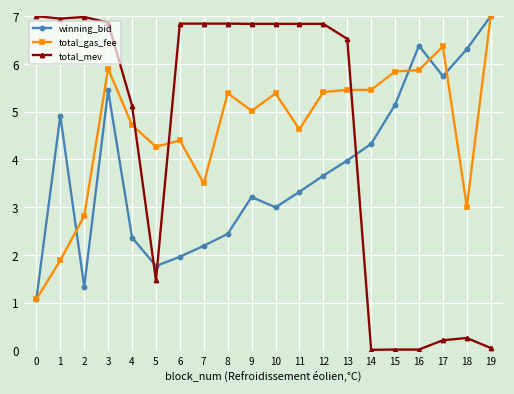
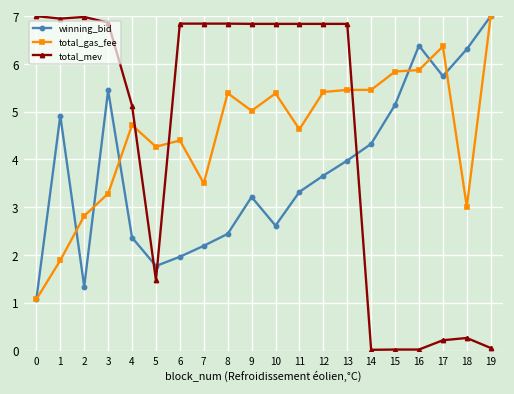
total_gas_fee, 3: 5.9 -> 3.3
winning_bid, 10: 3.0 -> 2.6
total_mev, 13: 6.5 -> 6.8
